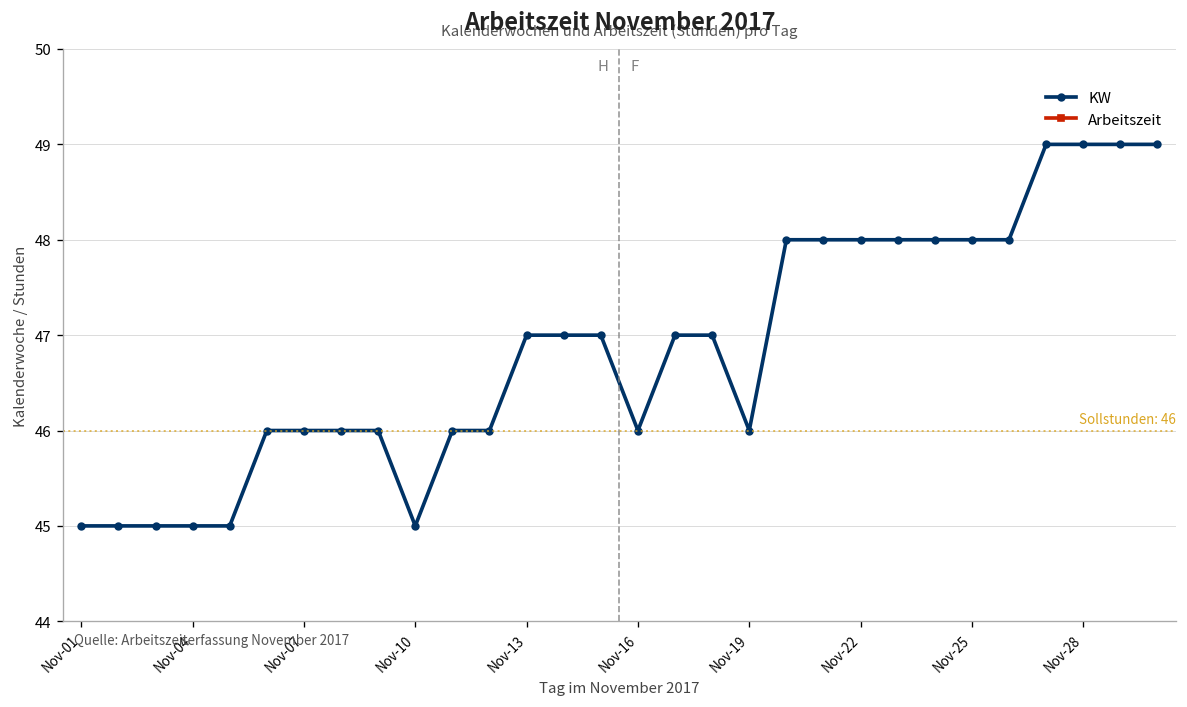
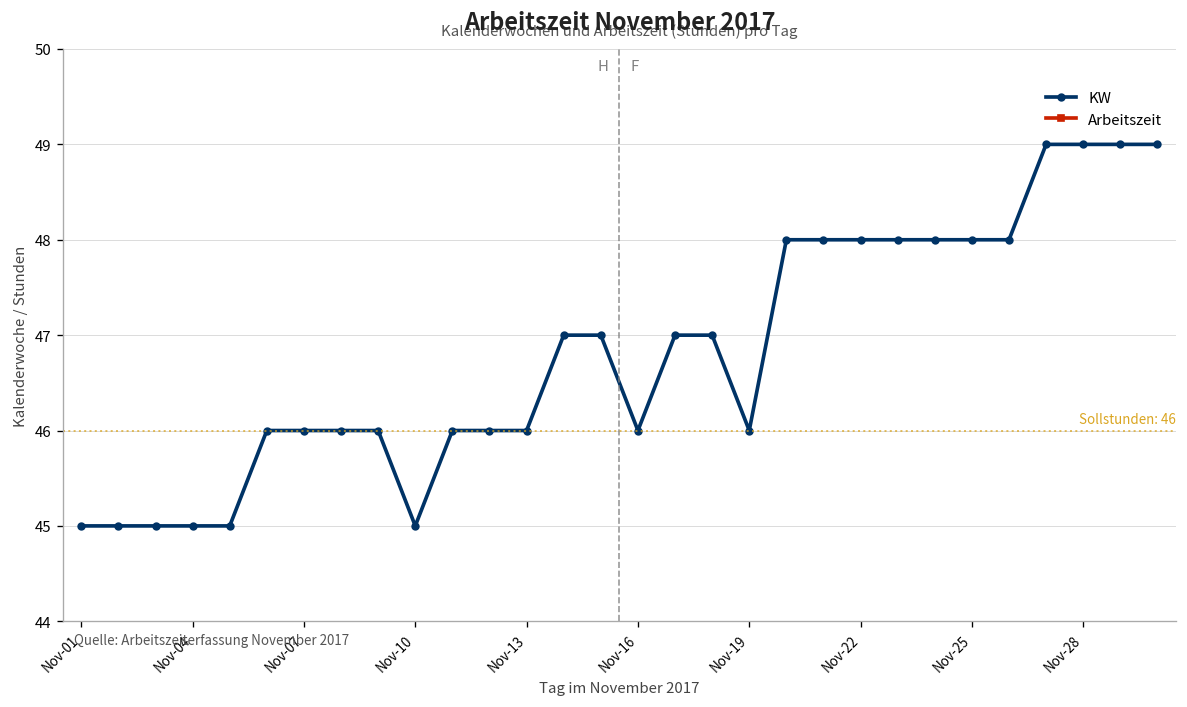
KW, Nov-13: 47 -> 46
